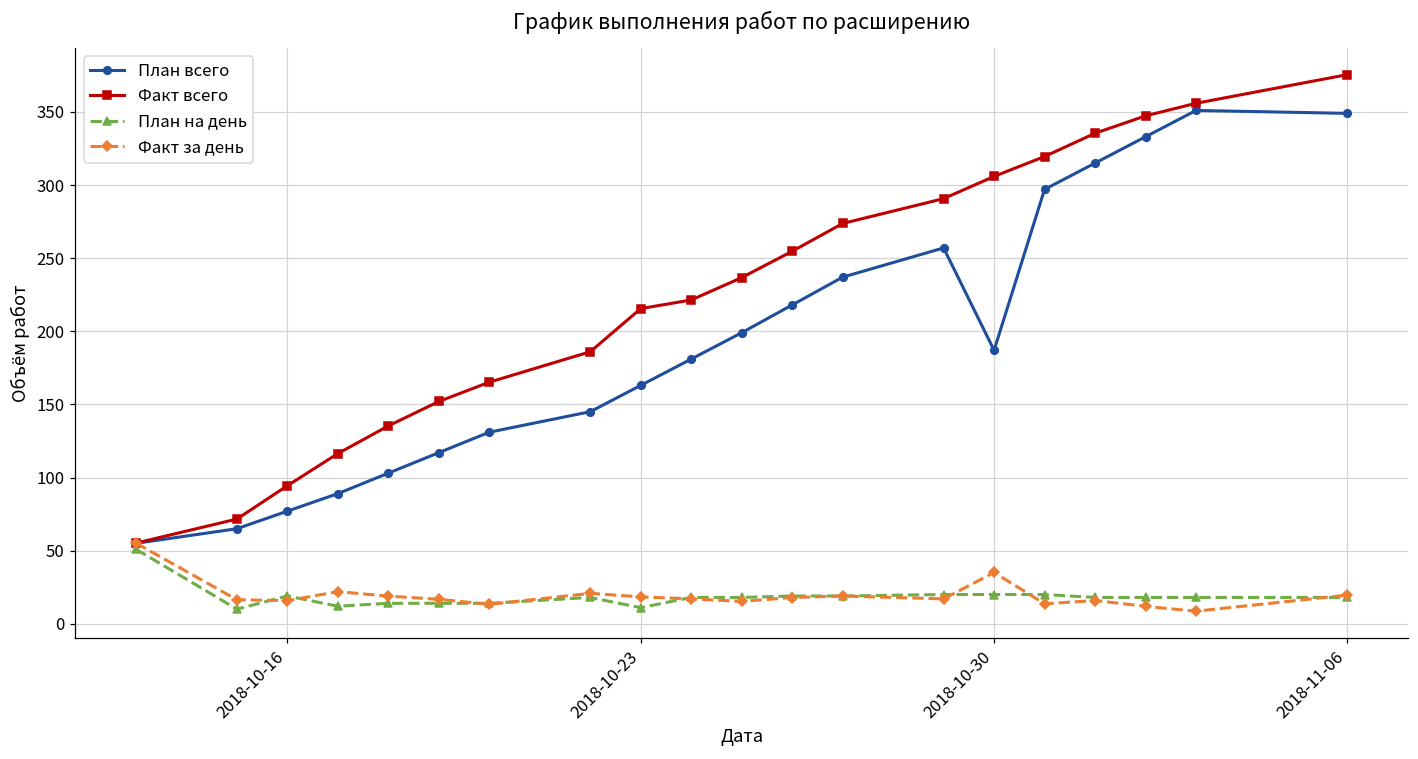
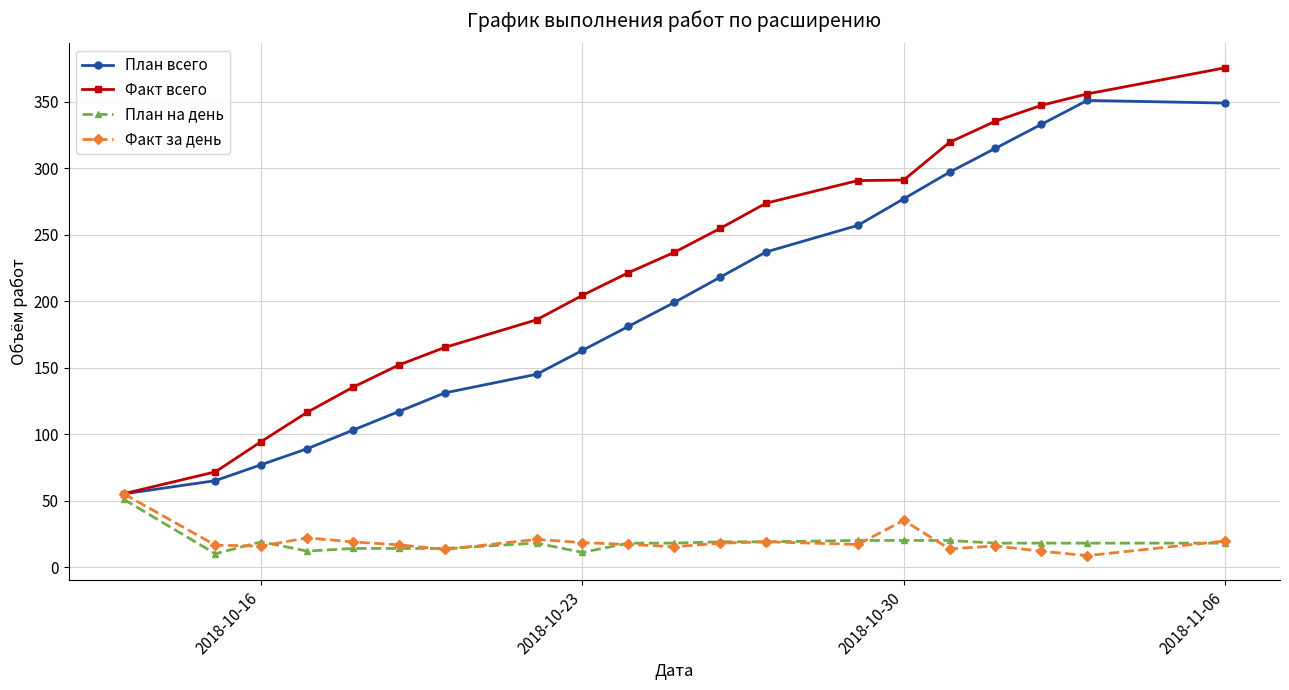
Факт всего, 2018-10-23: 216 -> 204
План всего, 2018-10-30: 187 -> 277
Факт всего, 2018-10-30: 306 -> 291
